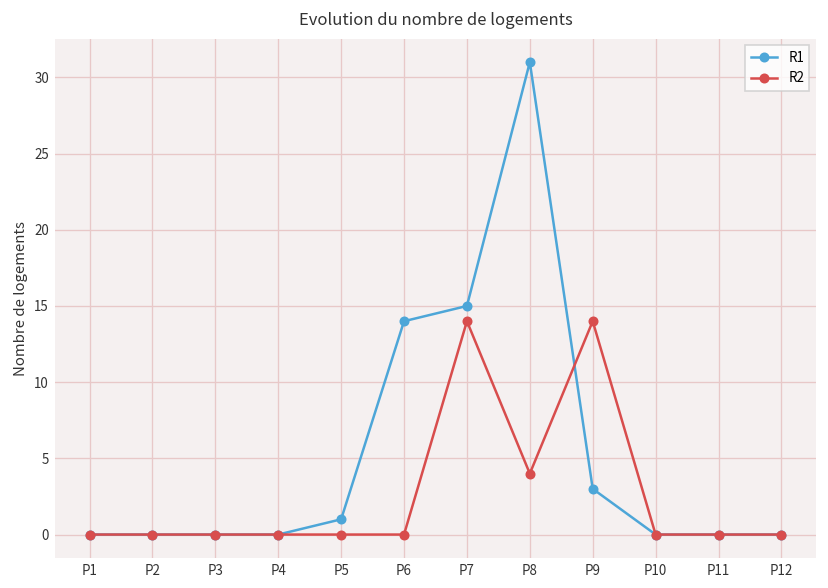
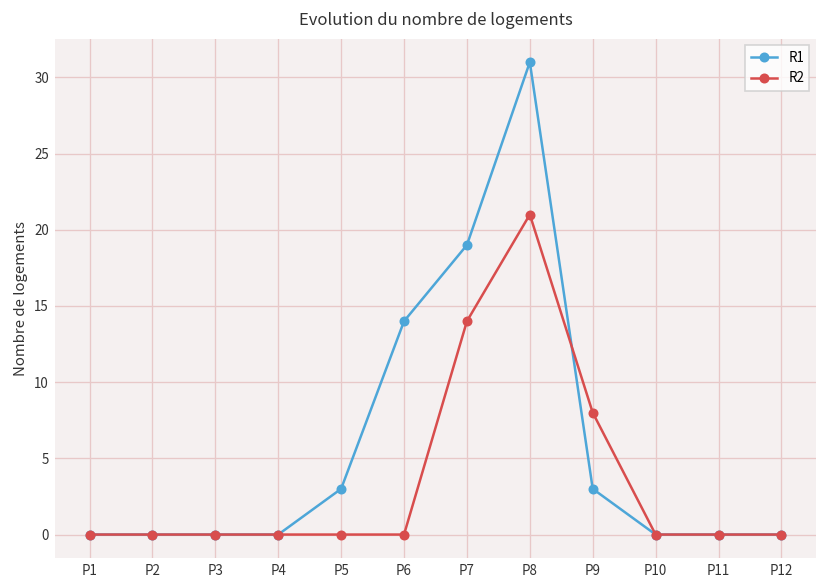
R1, P5: 1 -> 3
R1, P7: 15 -> 19
R2, P8: 4 -> 21
R2, P9: 14 -> 8
